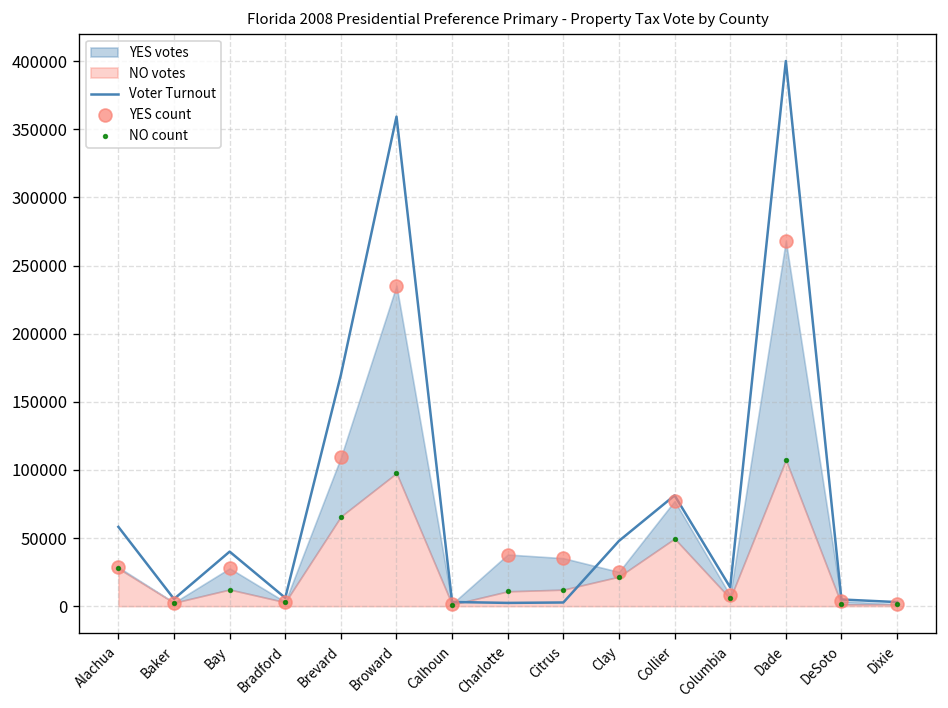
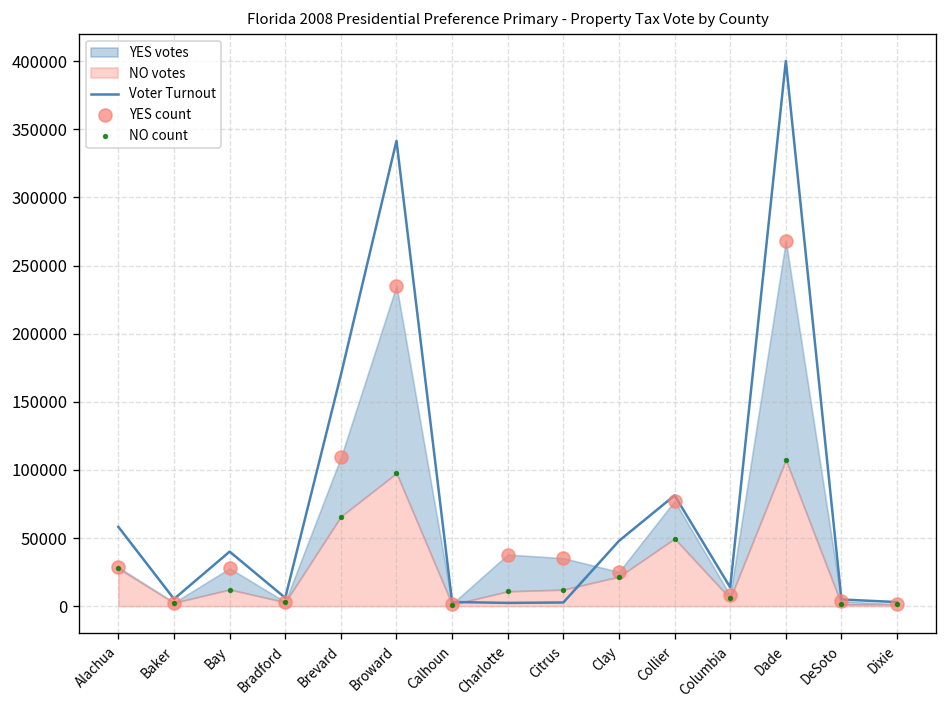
Voter Turnout, Broward: 359000 -> 342000
